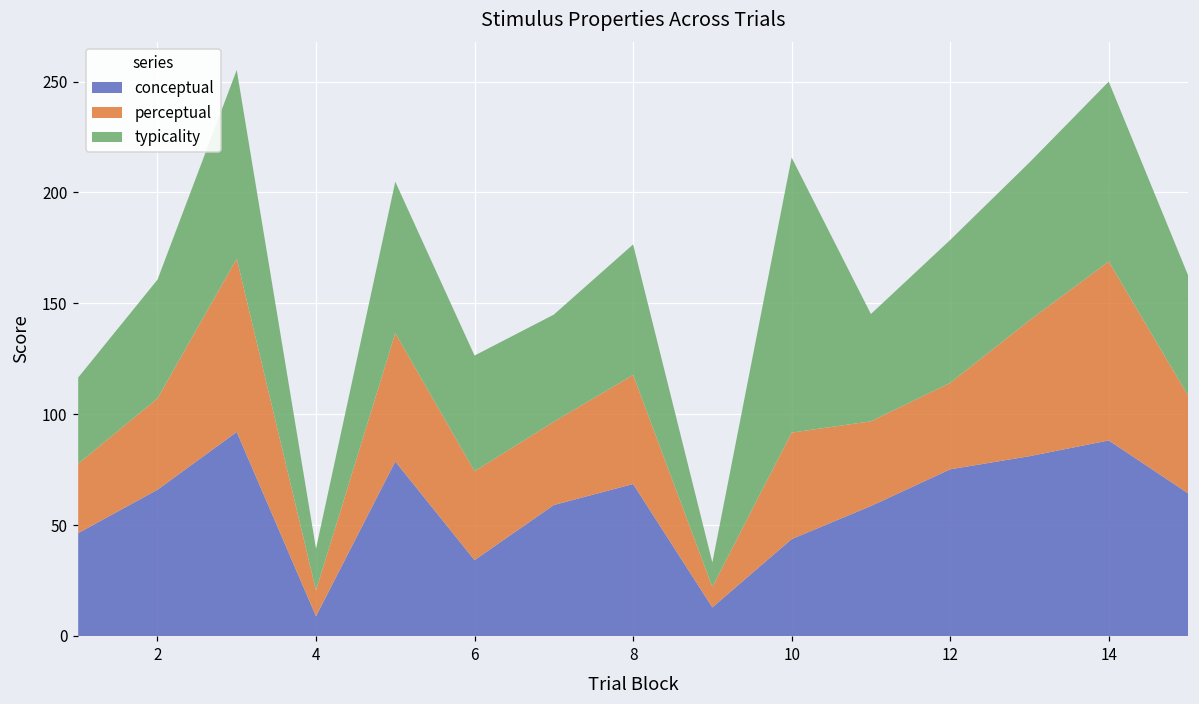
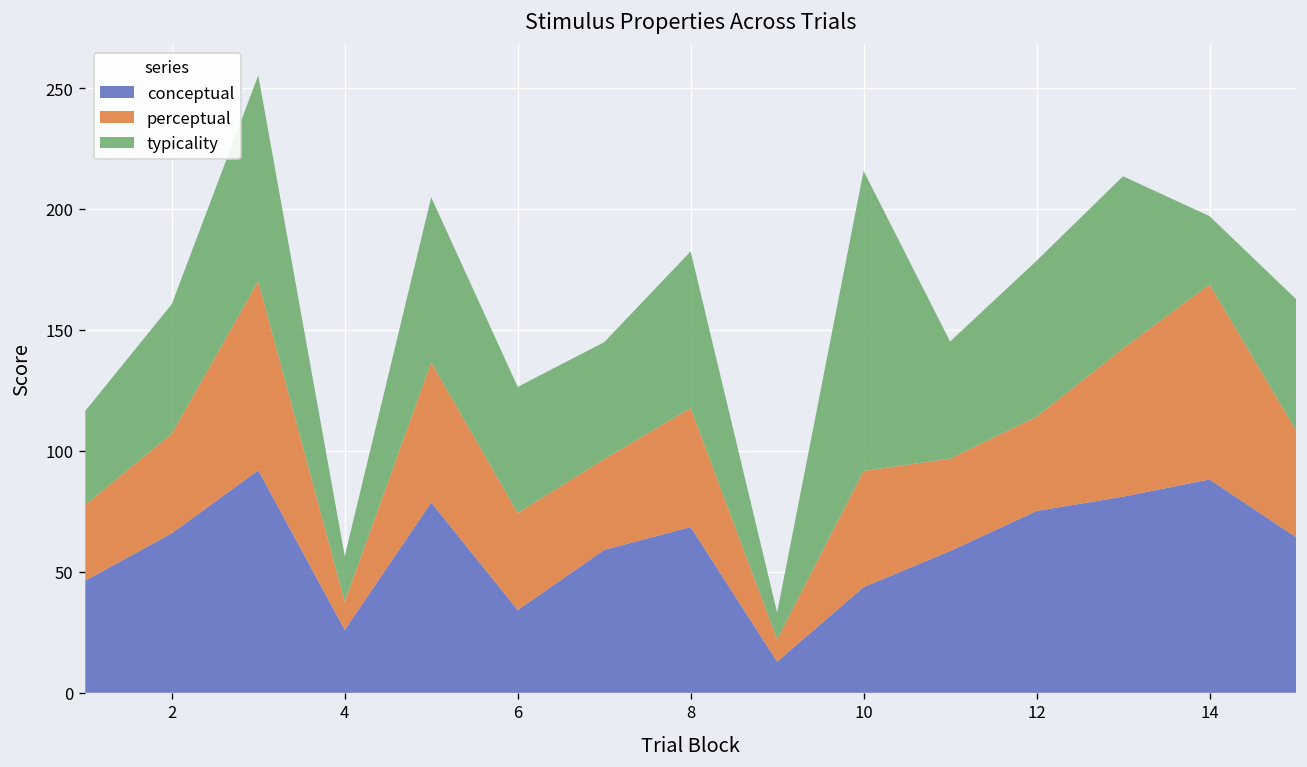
conceptual, 4: 9 -> 26
typicality, 8: 59 -> 65
typicality, 14: 81 -> 28
